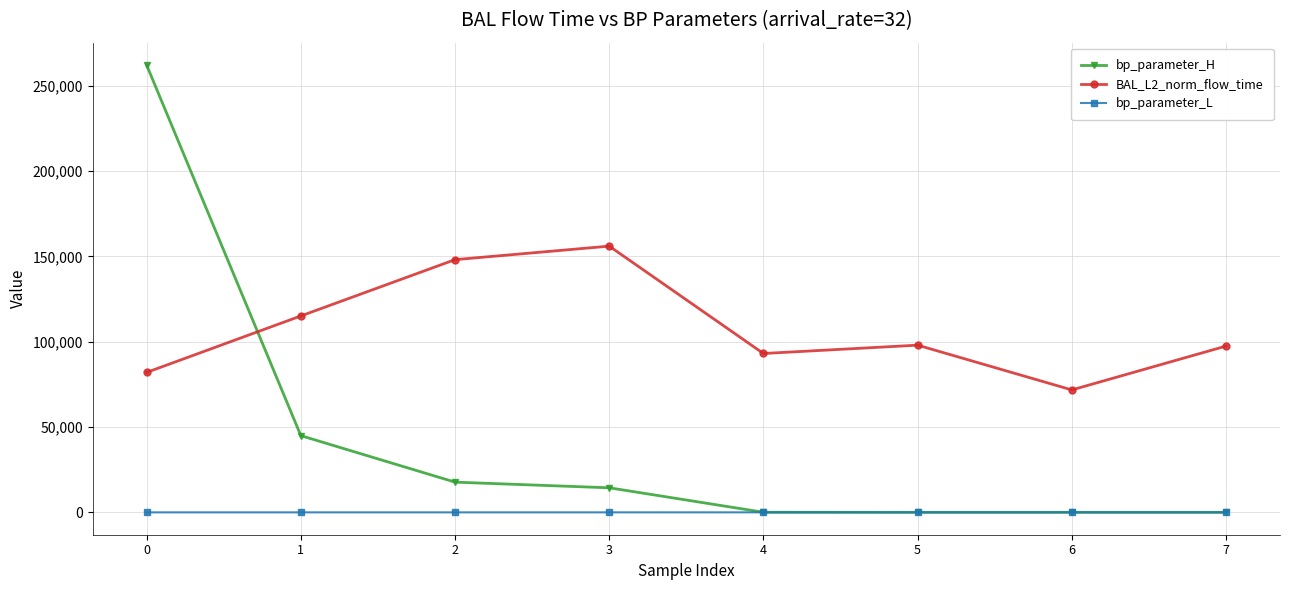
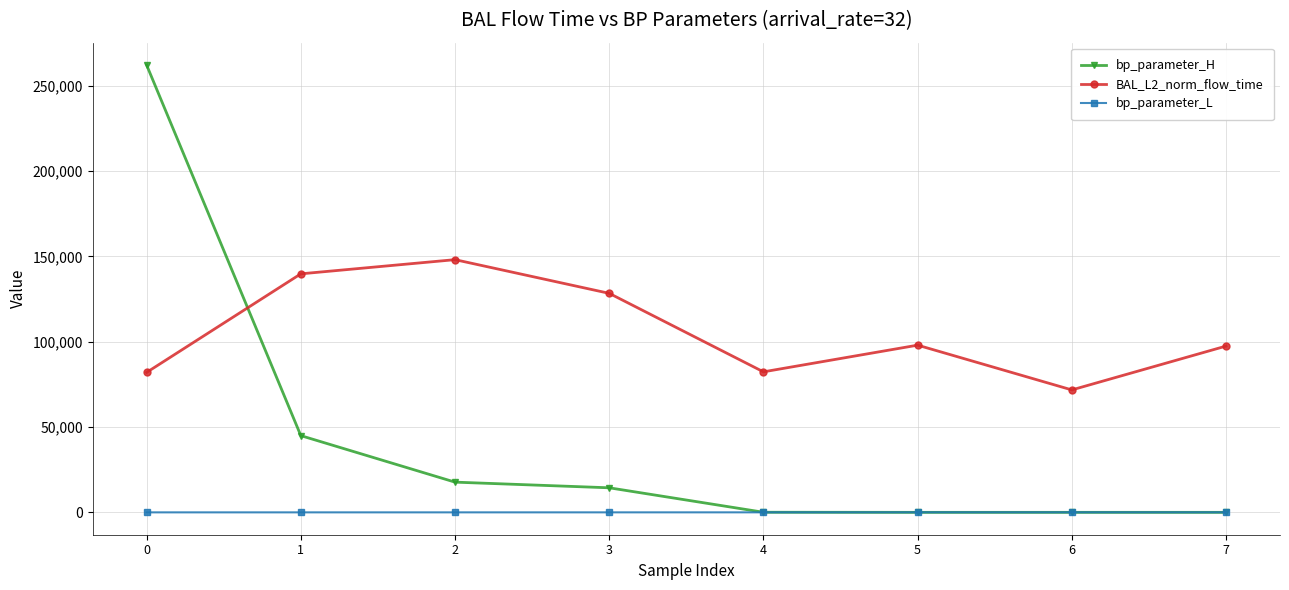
BAL_L2_norm_flow_time, 1: 115,000 -> 140,000
BAL_L2_norm_flow_time, 3: 156,000 -> 128,000
BAL_L2_norm_flow_time, 4: 93,000 -> 82,000
